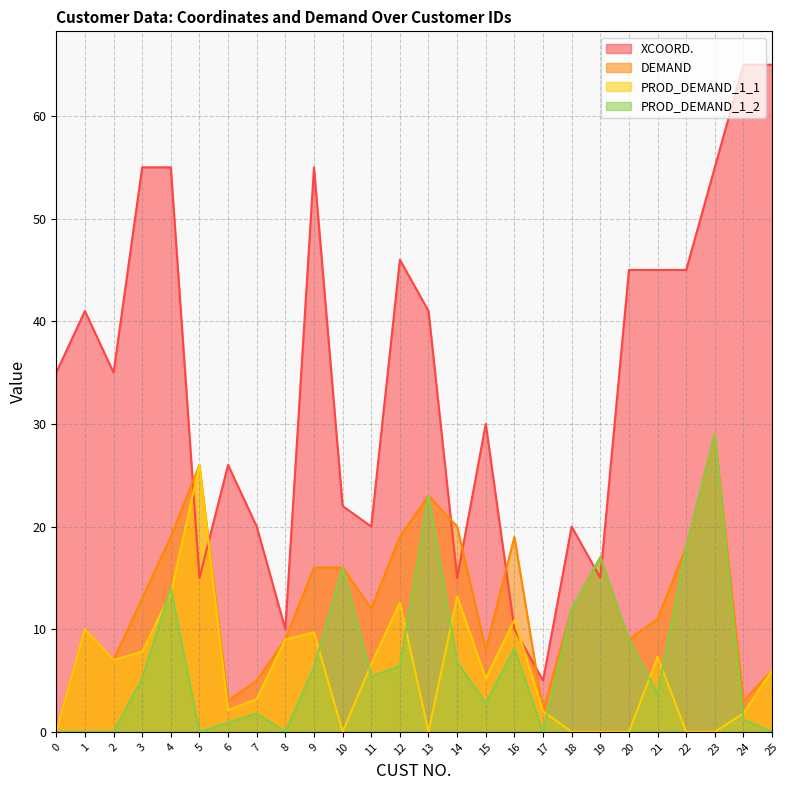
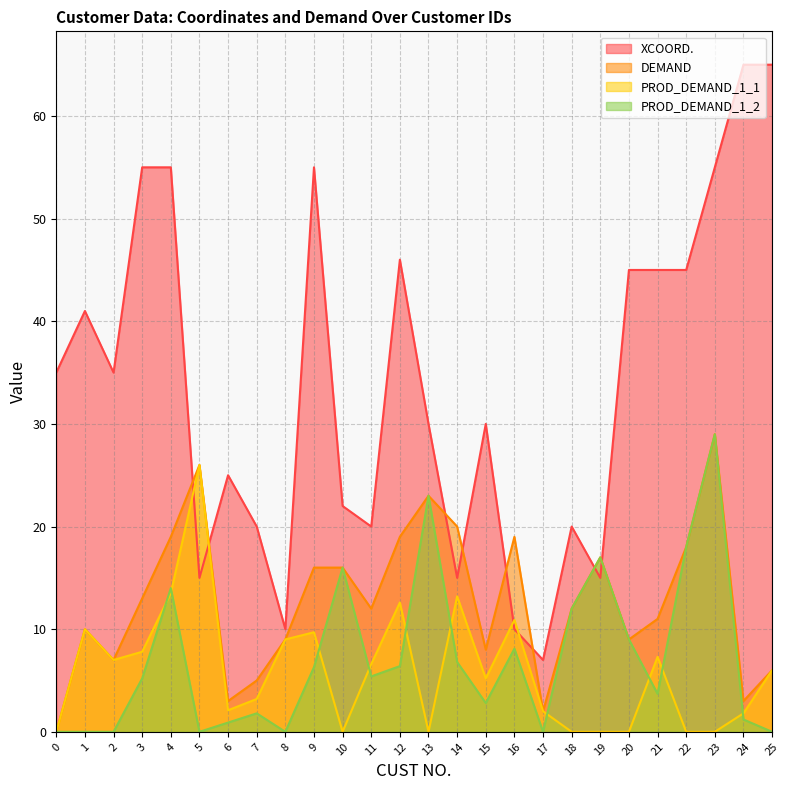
XCOORD., 6: 26 -> 25
XCOORD., 13: 41 -> 30
XCOORD., 17: 5 -> 7
